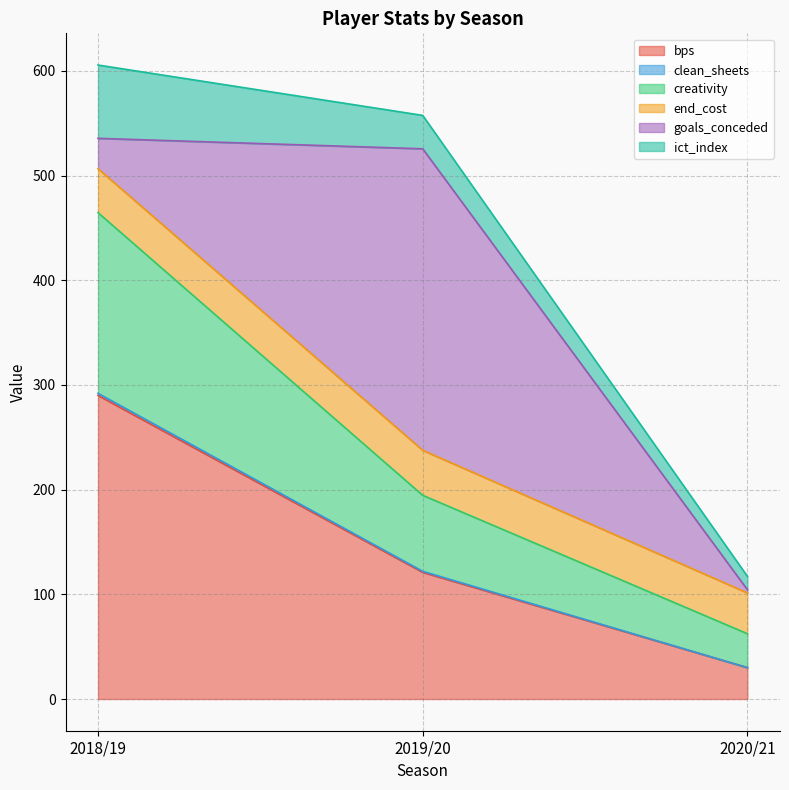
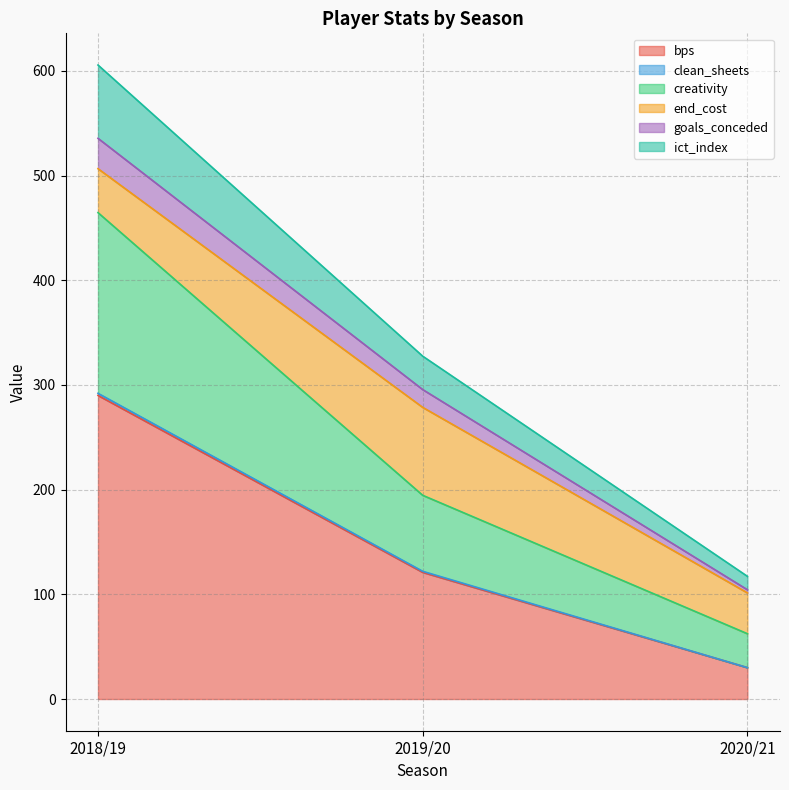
end_cost, 2019/20: 43 -> 84
goals_conceded, 2019/20: 288 -> 17
